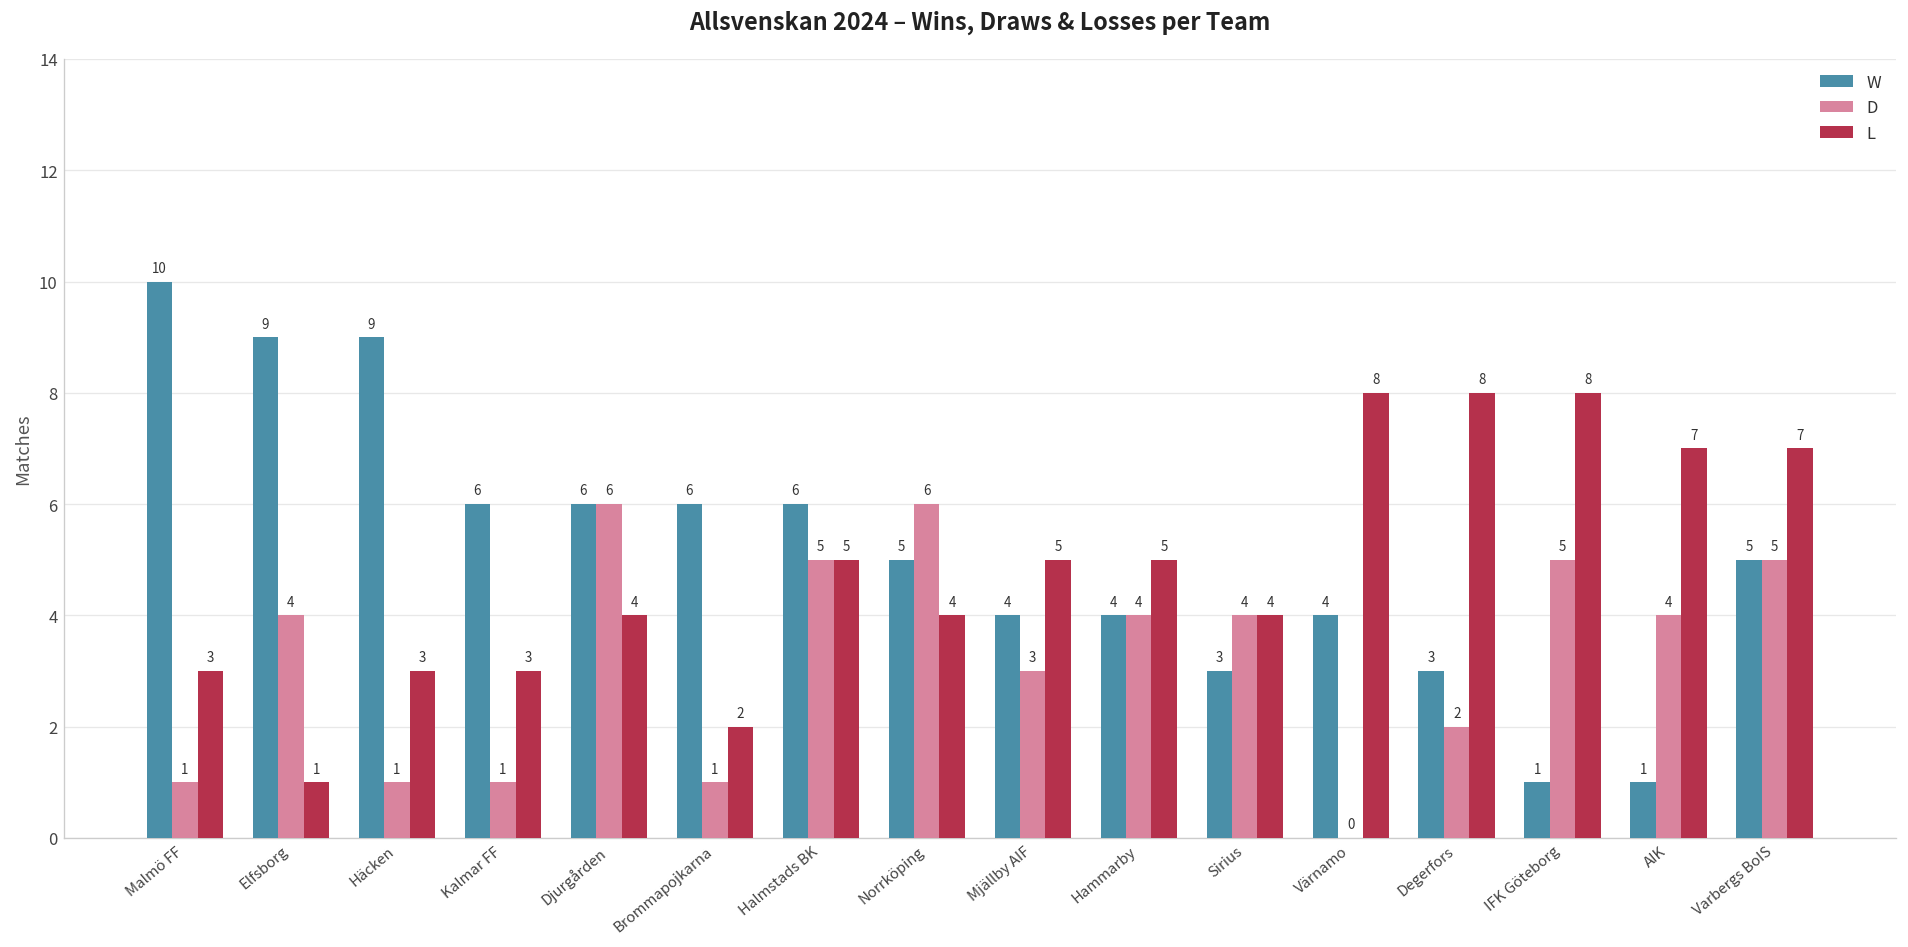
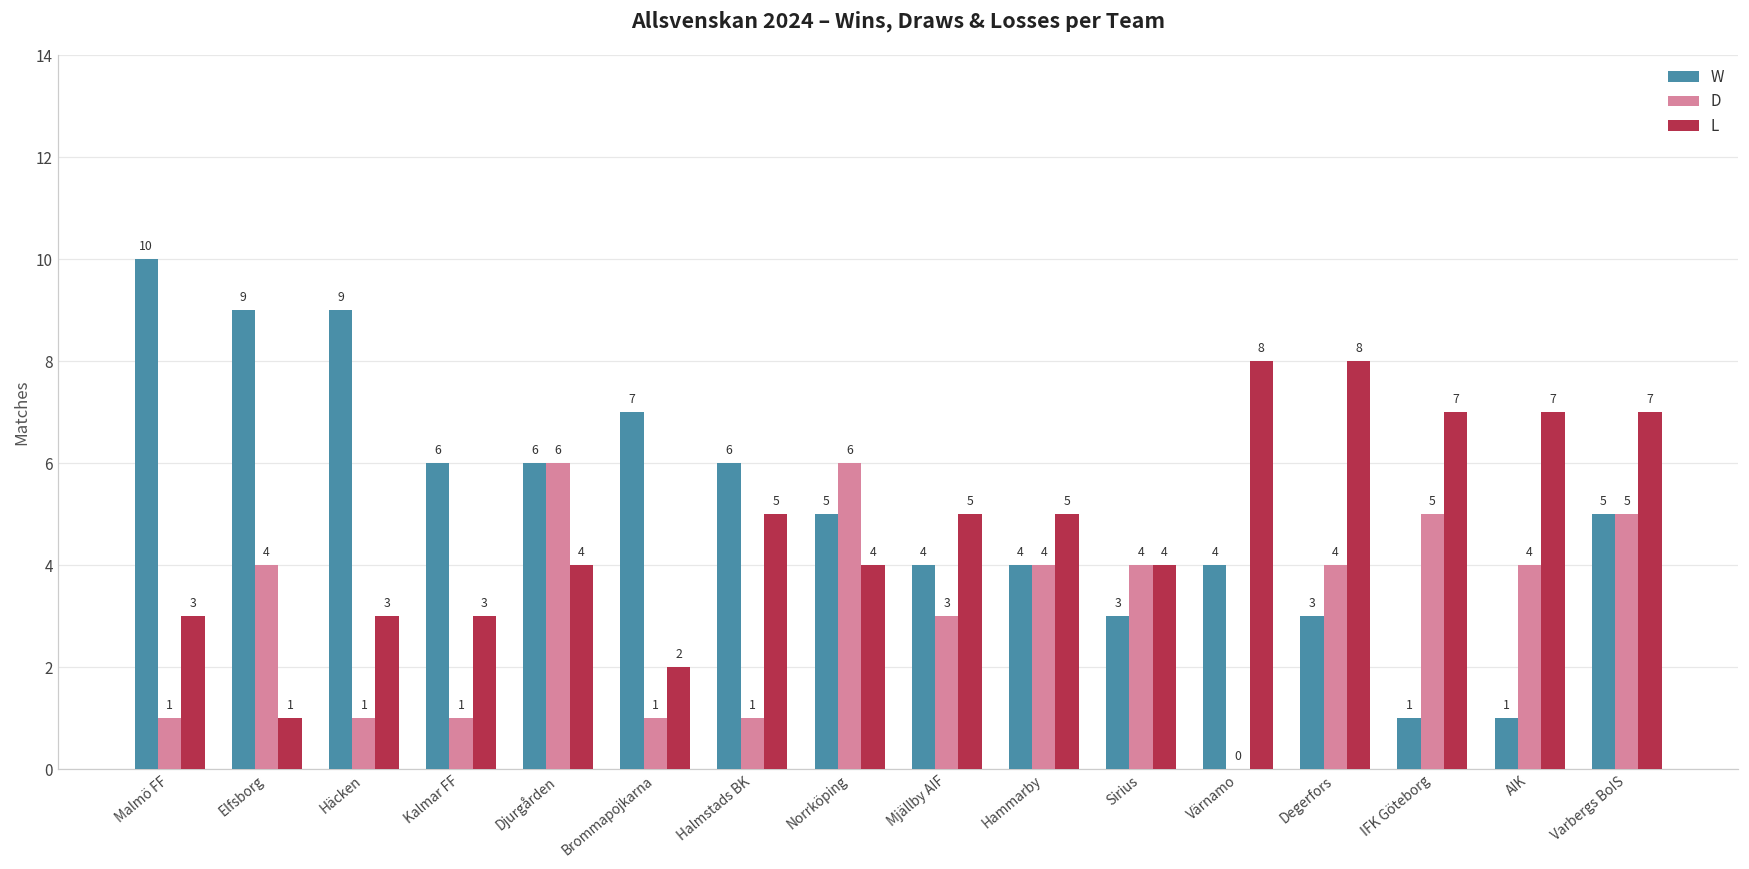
W, Brommapojkarna: 6 -> 7
D, Halmstads BK: 5 -> 1
D, Degerfors: 2 -> 4
L, IFK Göteborg: 8 -> 7
